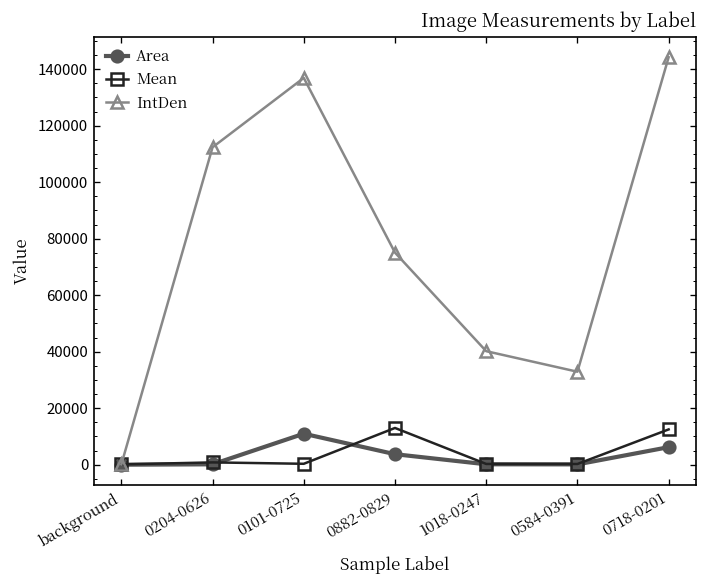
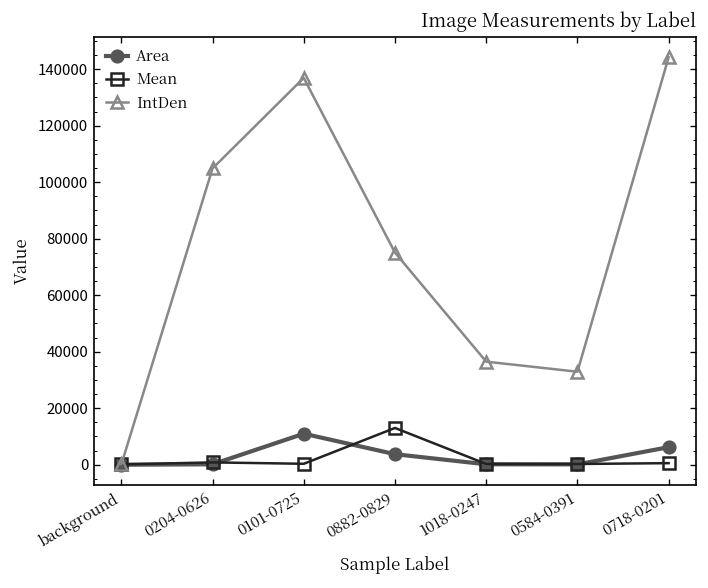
IntDen, 0204-0626: 112000 -> 105000
IntDen, 1018-0247: 40000 -> 36000
Mean, 0718-0201: 12000 -> 1000
